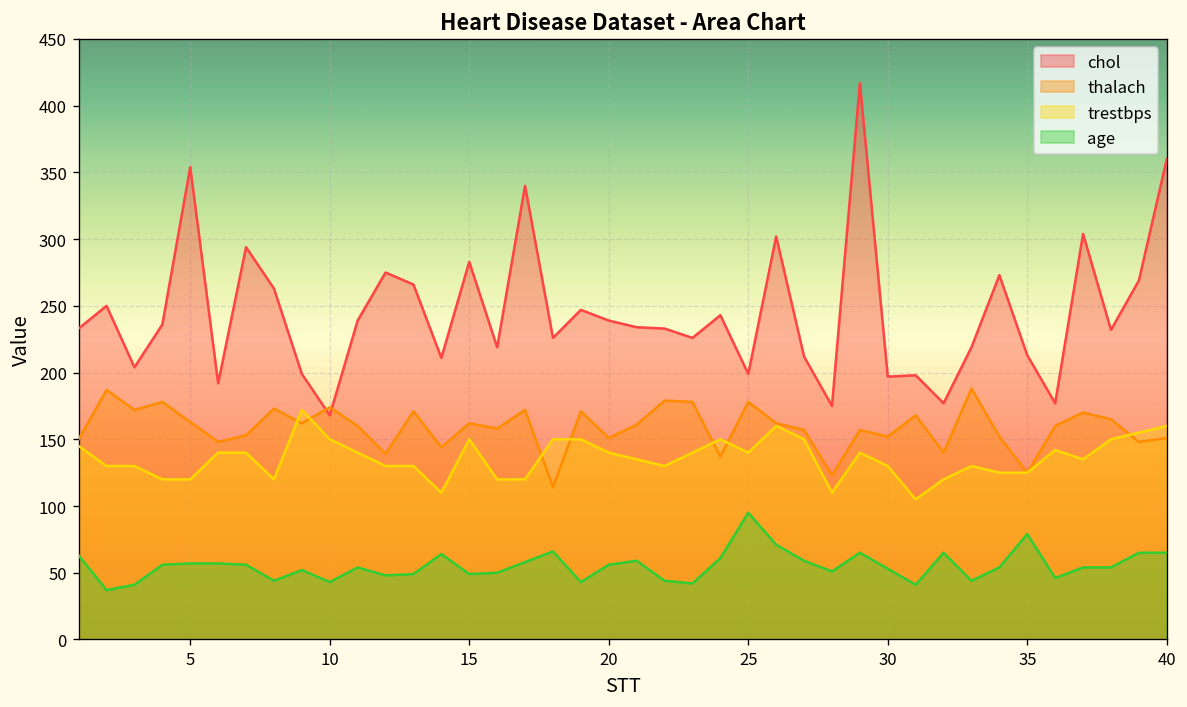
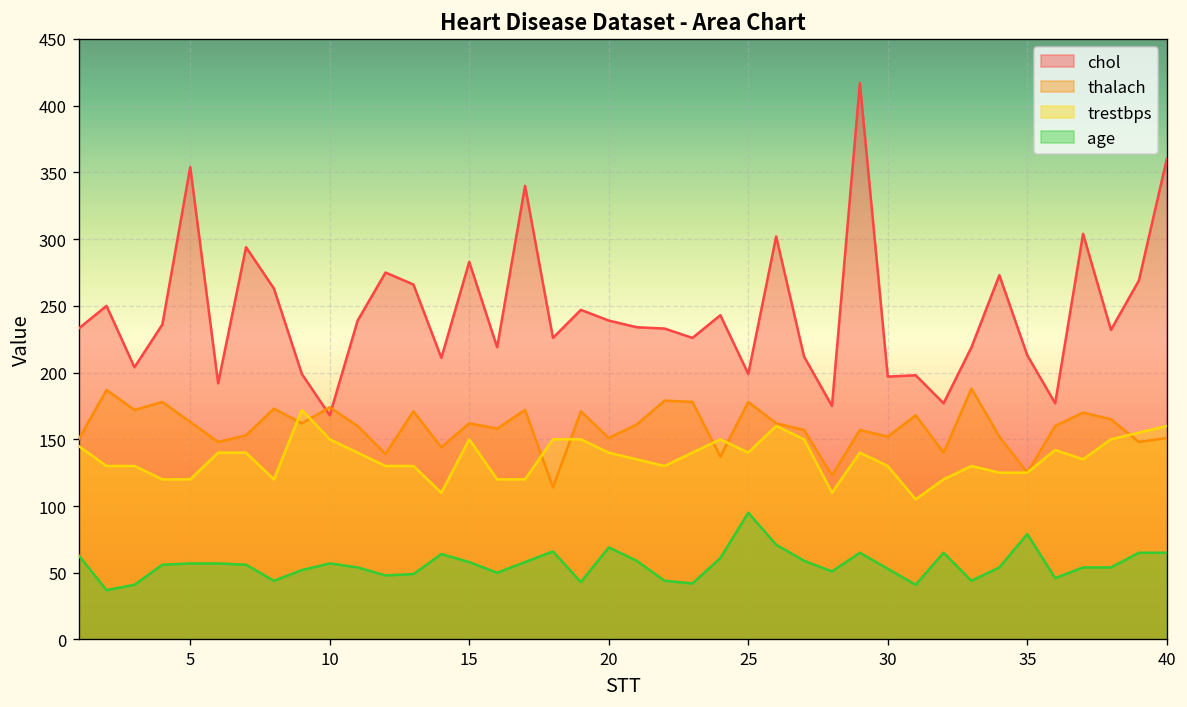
age, 10: 43 -> 57
age, 15: 49 -> 58
age, 20: 56 -> 69
